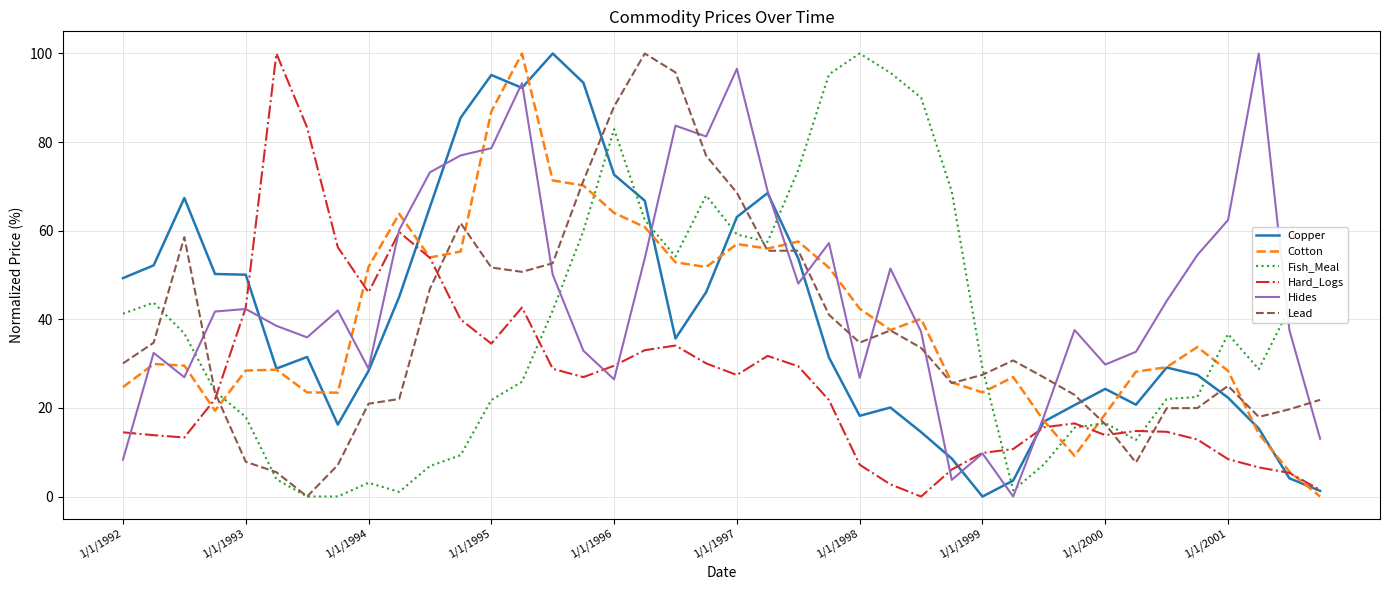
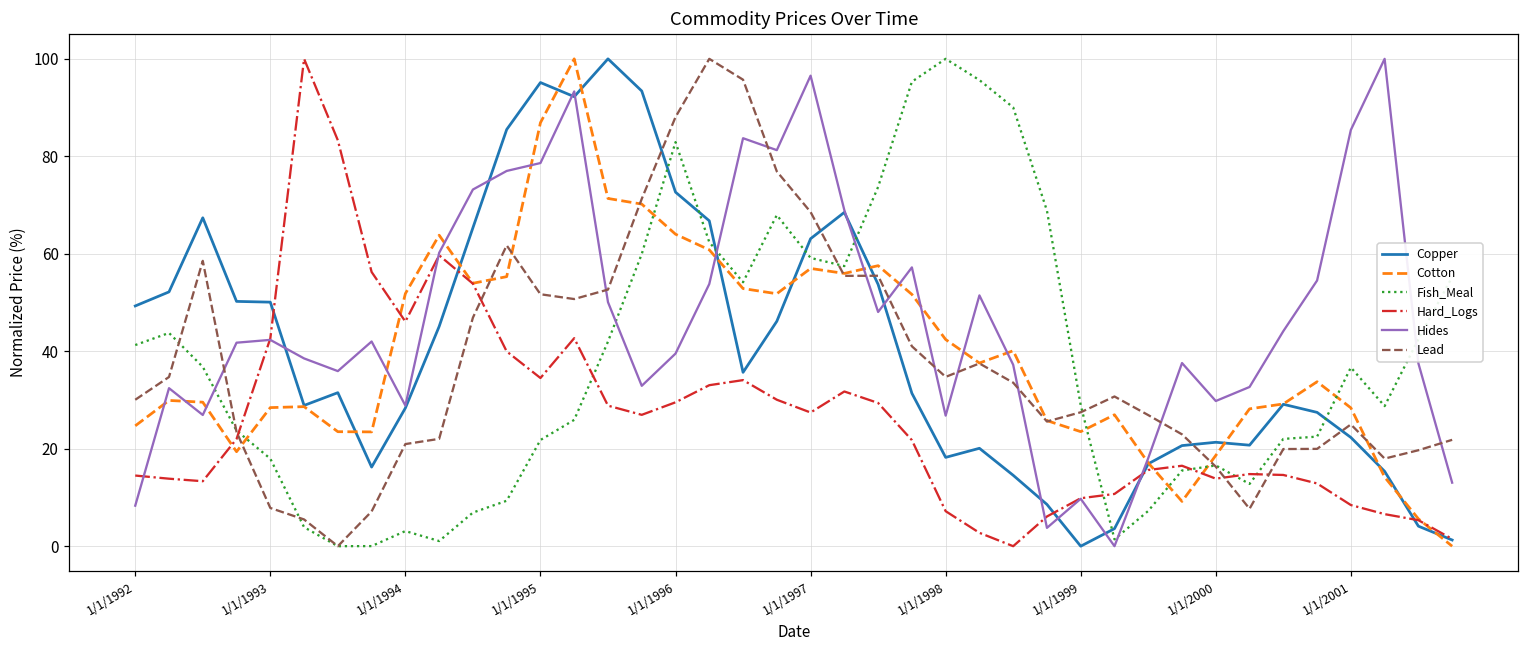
Hides, 1/1/1996: 26 -> 40
Copper, 1/1/2000: 24 -> 21
Hides, 1/1/2001: 62 -> 85
